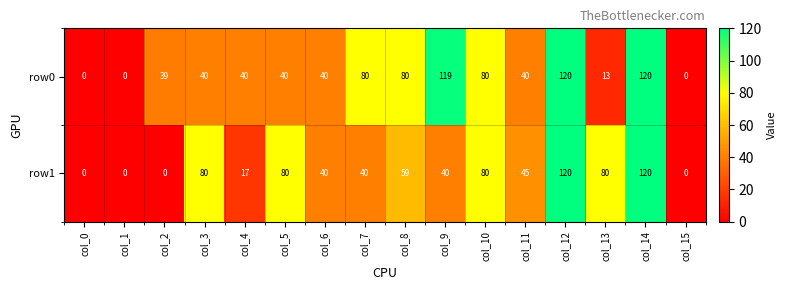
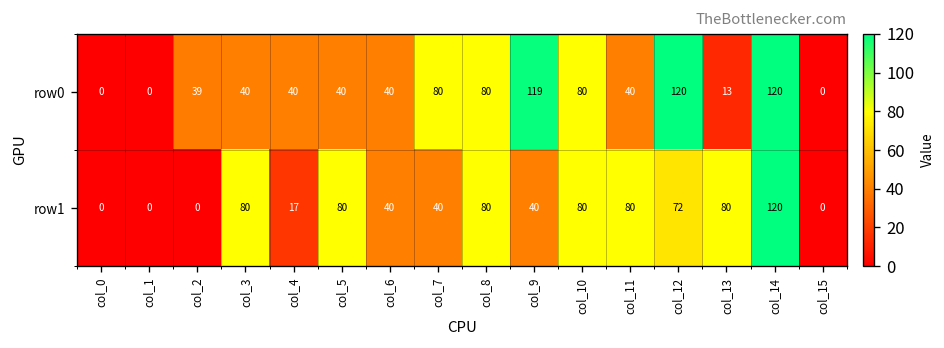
row1, col_8: 59 -> 80
row1, col_11: 45 -> 80
row1, col_12: 120 -> 72
